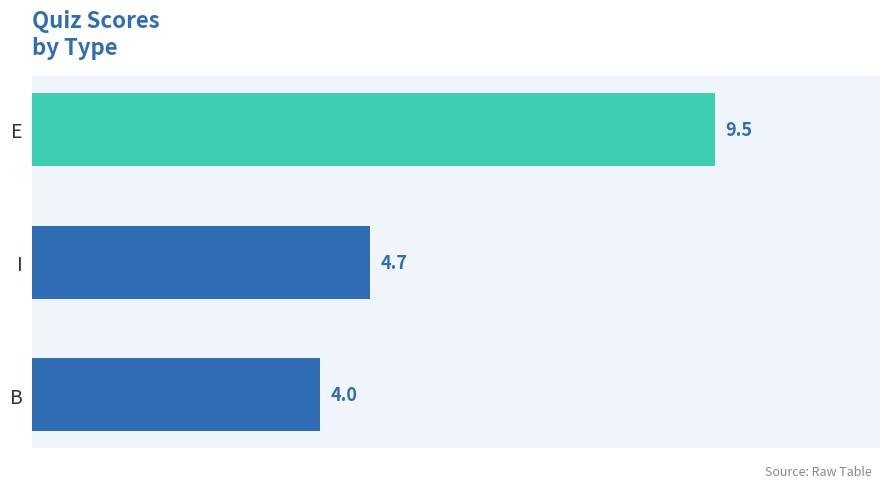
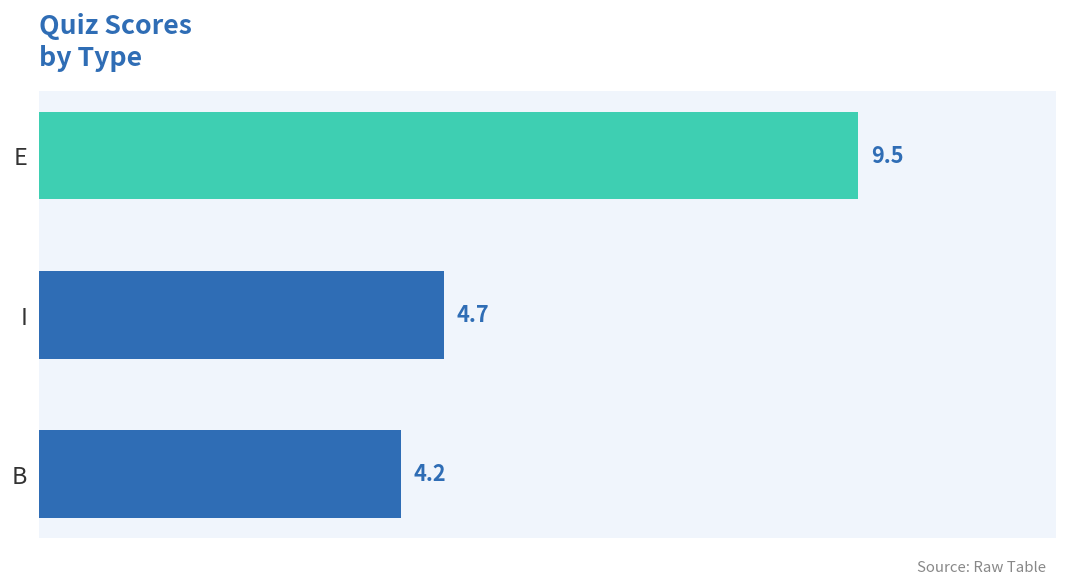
B: 4.0 -> 4.2
